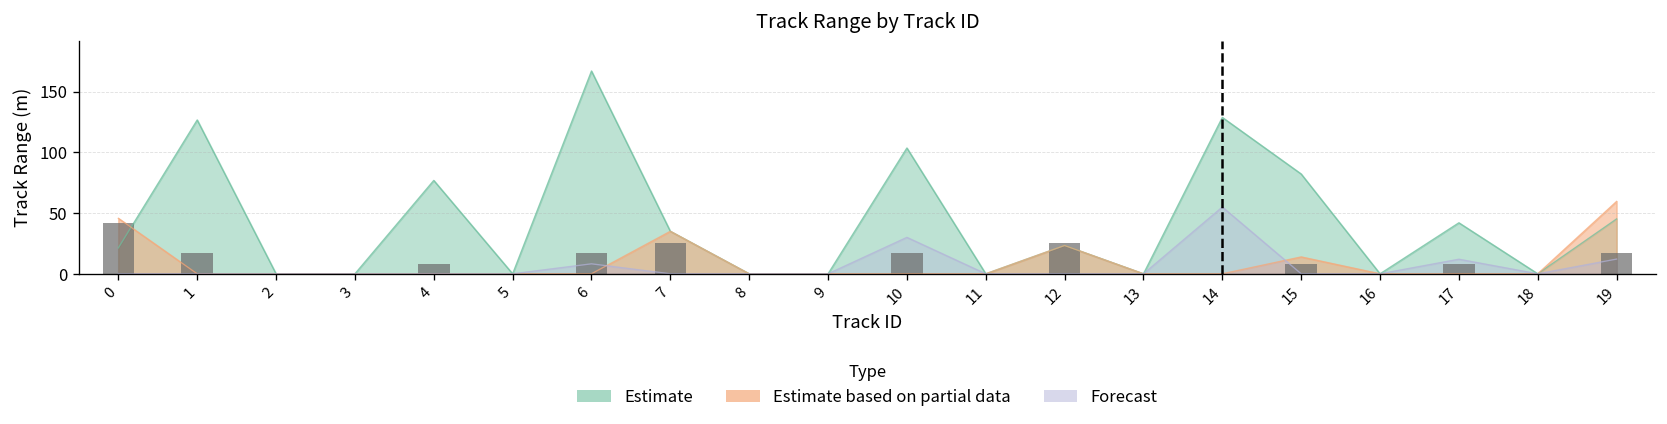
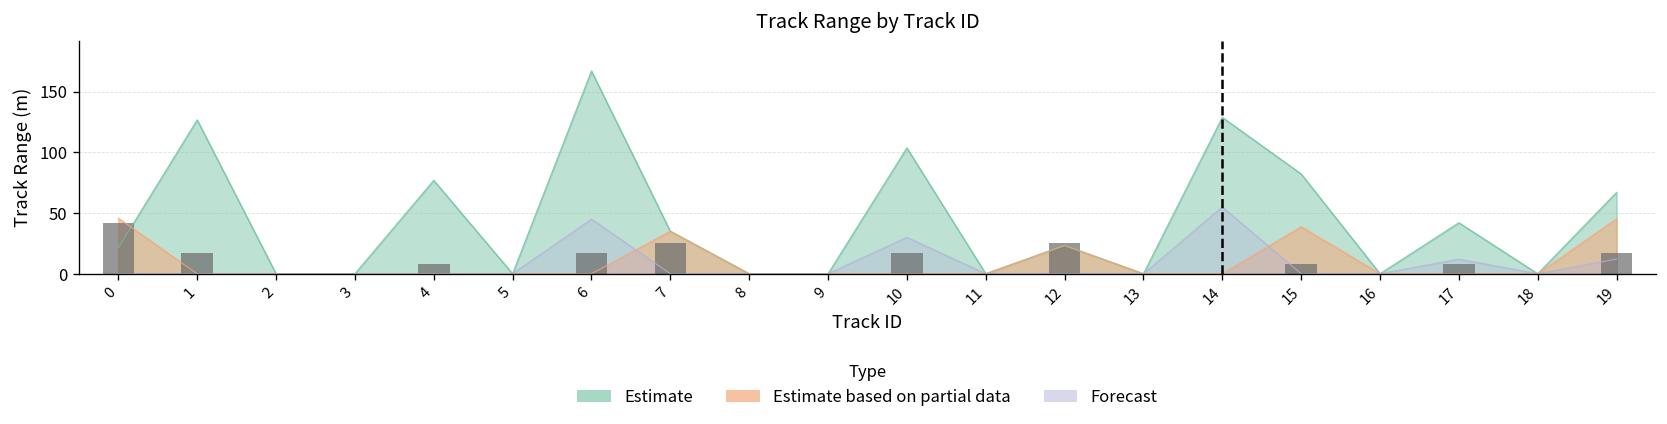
Forecast, 6: 8 -> 45
Estimate based on partial data, 15: 14 -> 39
Estimate, 19: 45 -> 67
Estimate based on partial data, 19: 60 -> 45
